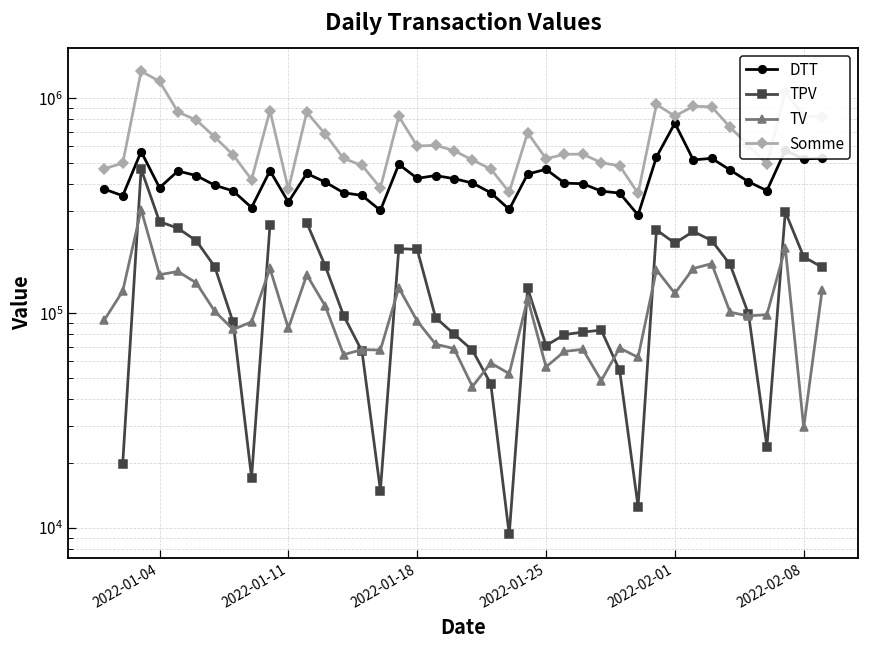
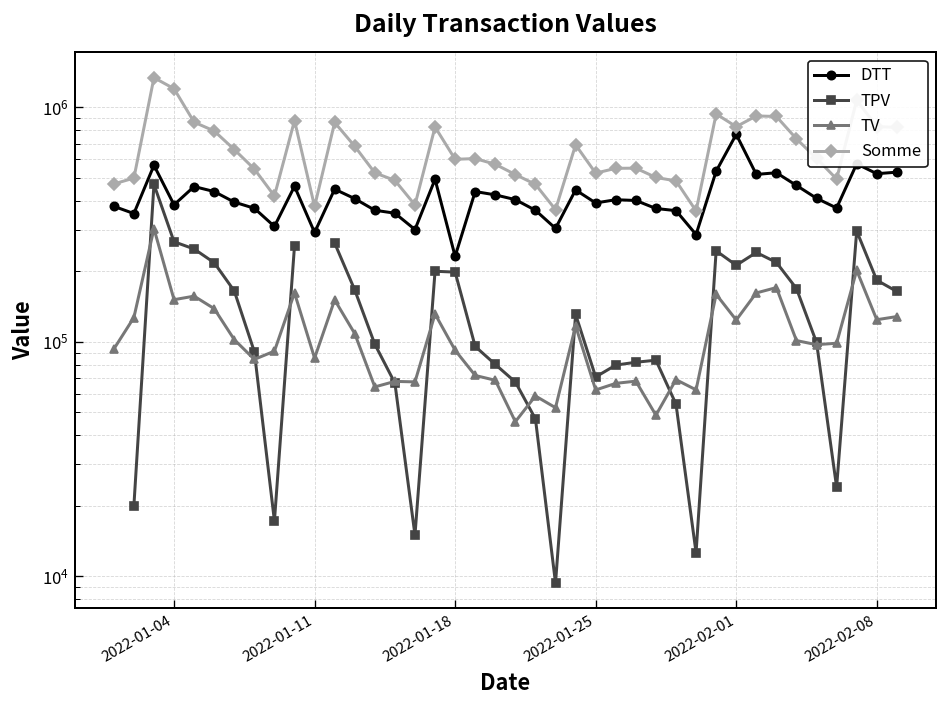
DTT, 2022-01-11: 330000 -> 290000
DTT, 2022-01-18: 420000 -> 230000
DTT, 2022-01-25: 470000 -> 390000
TV, 2022-01-25: 56000 -> 62000
TV, 2022-02-08: 29000 -> 120000
